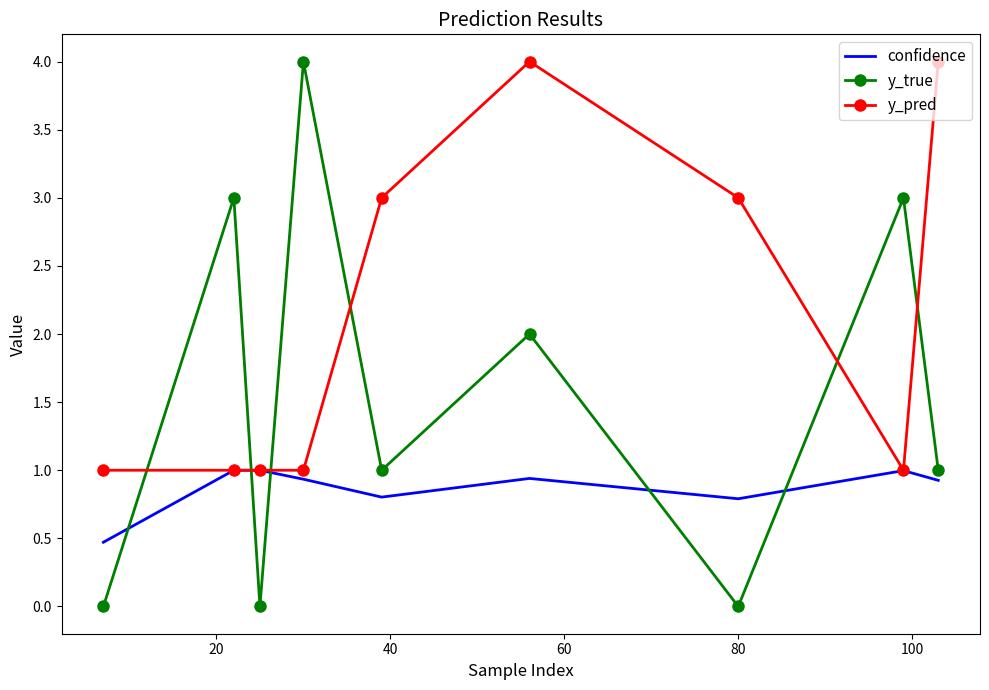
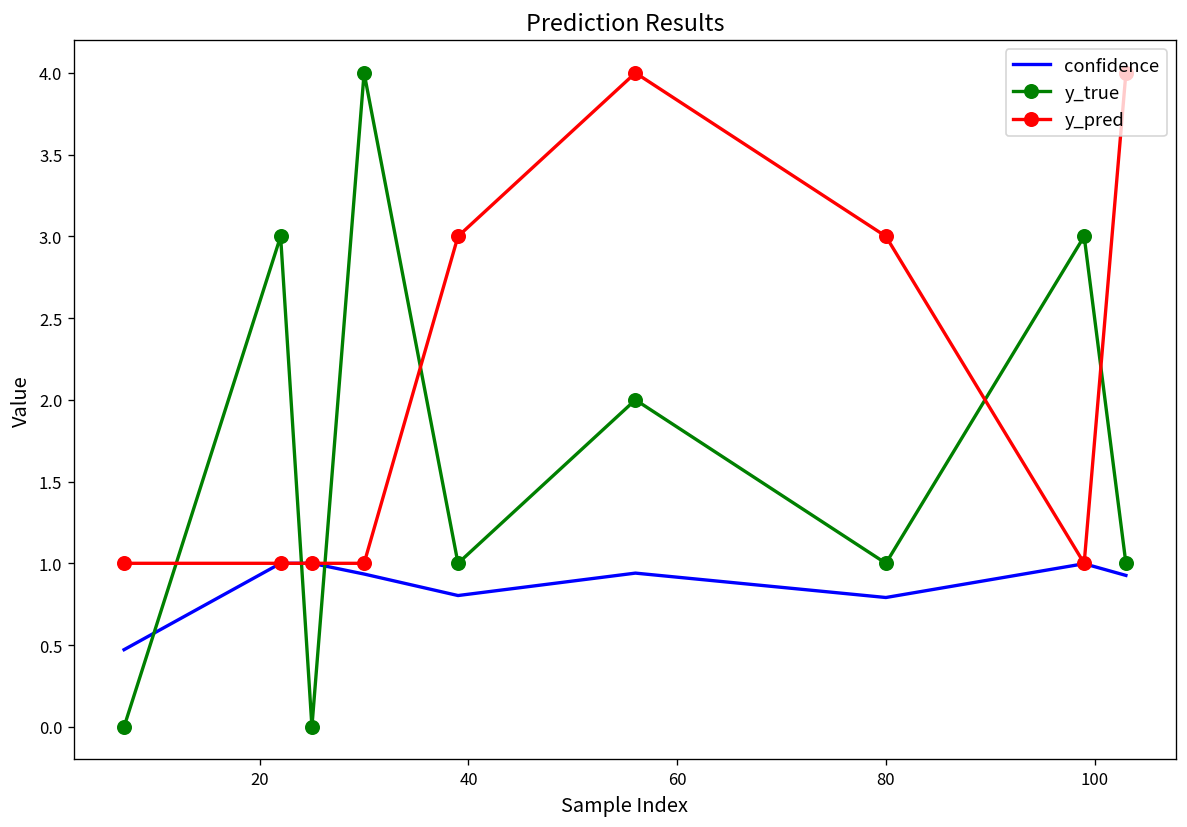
y_true, 80: 0 -> 1
